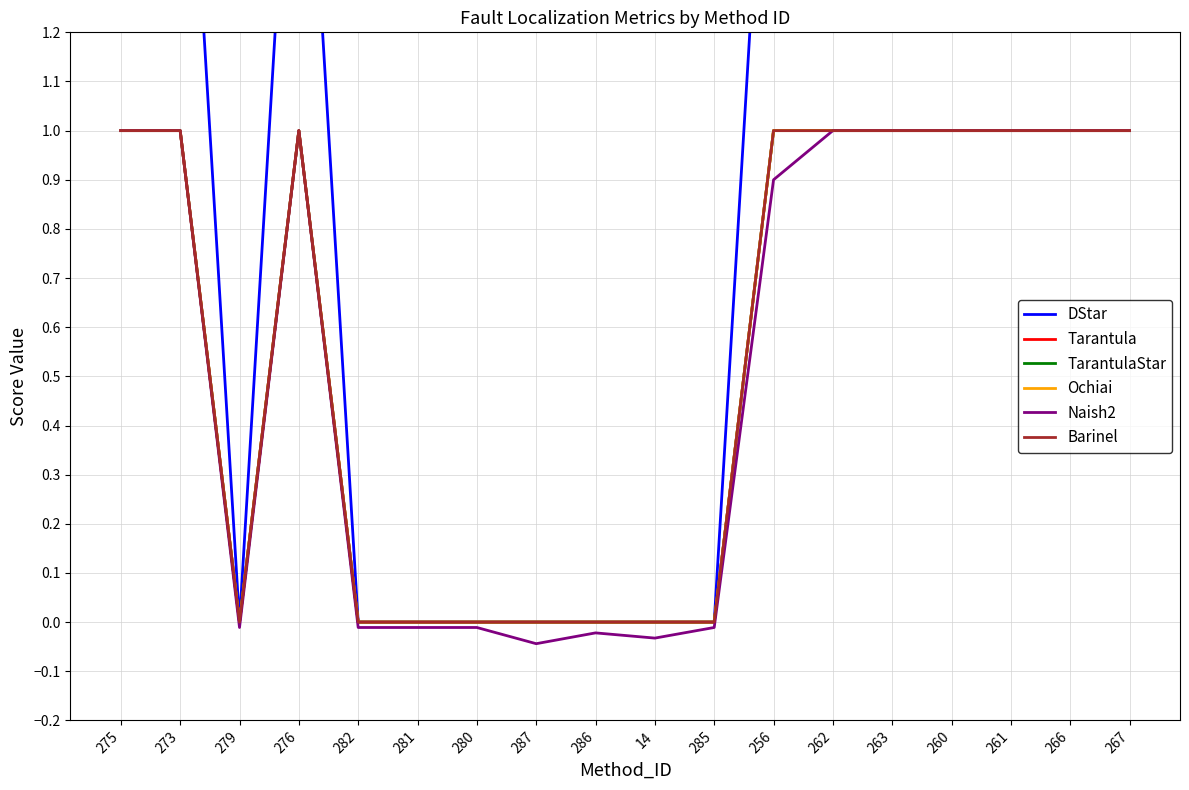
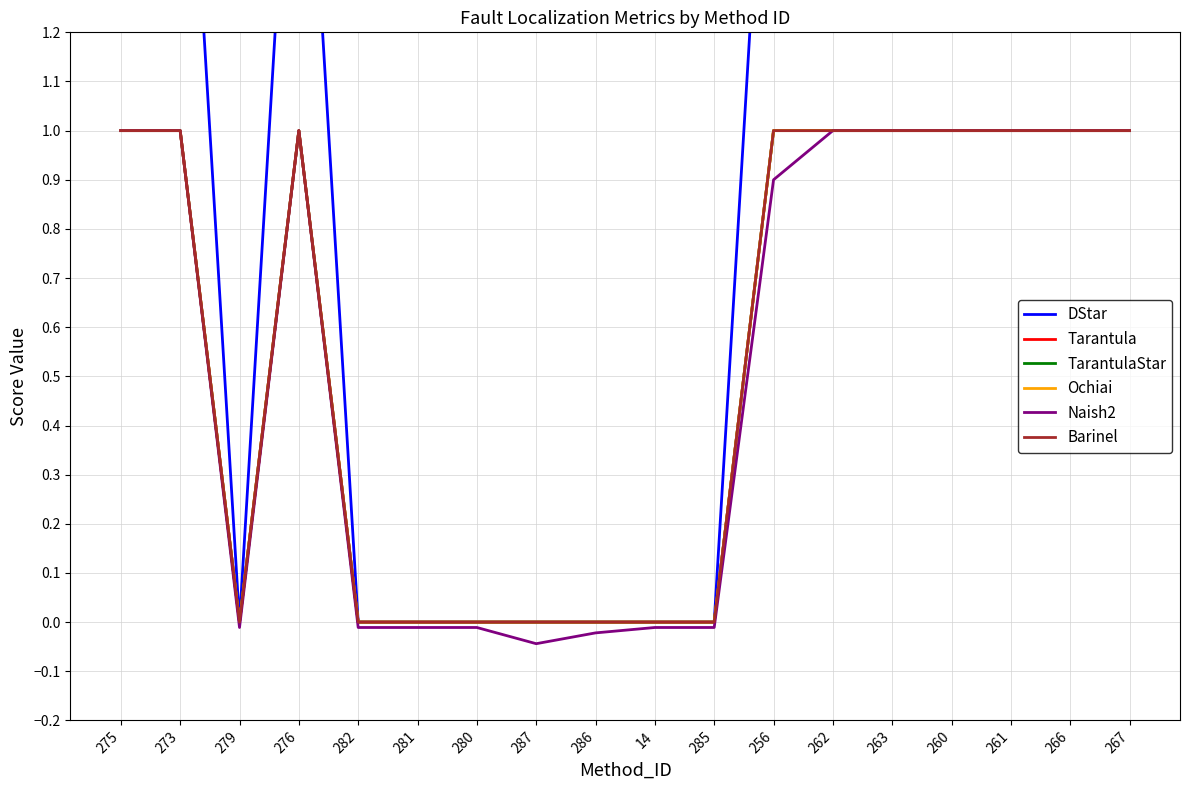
Naish2, 14: -0.03 -> -0.01
